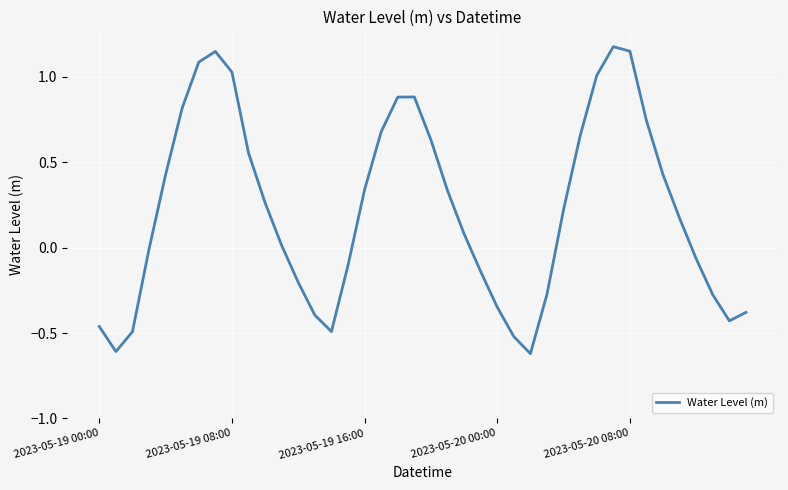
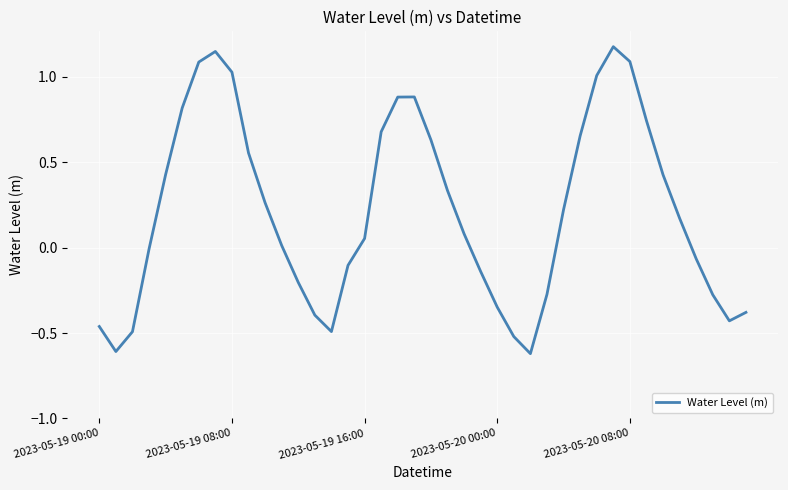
2023-05-19 16:00: 0.34 -> 0.05
2023-05-20 08:00: 1.15 -> 1.09
